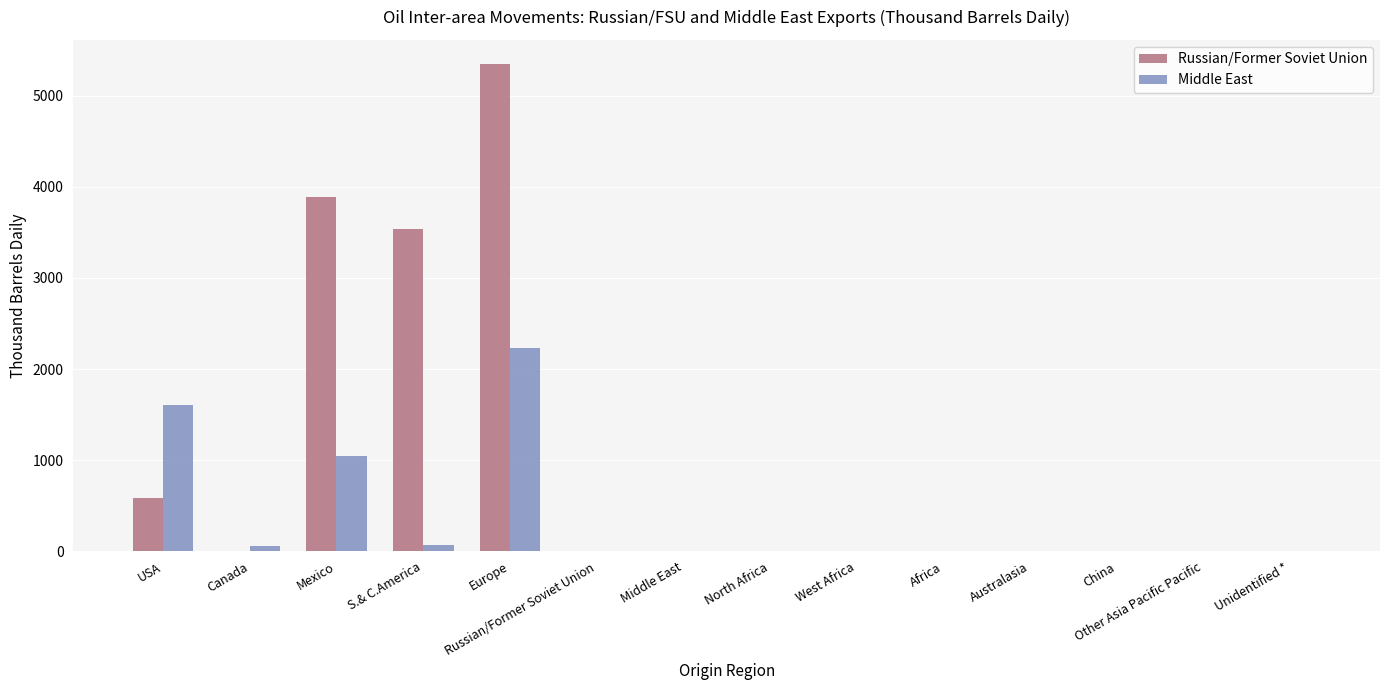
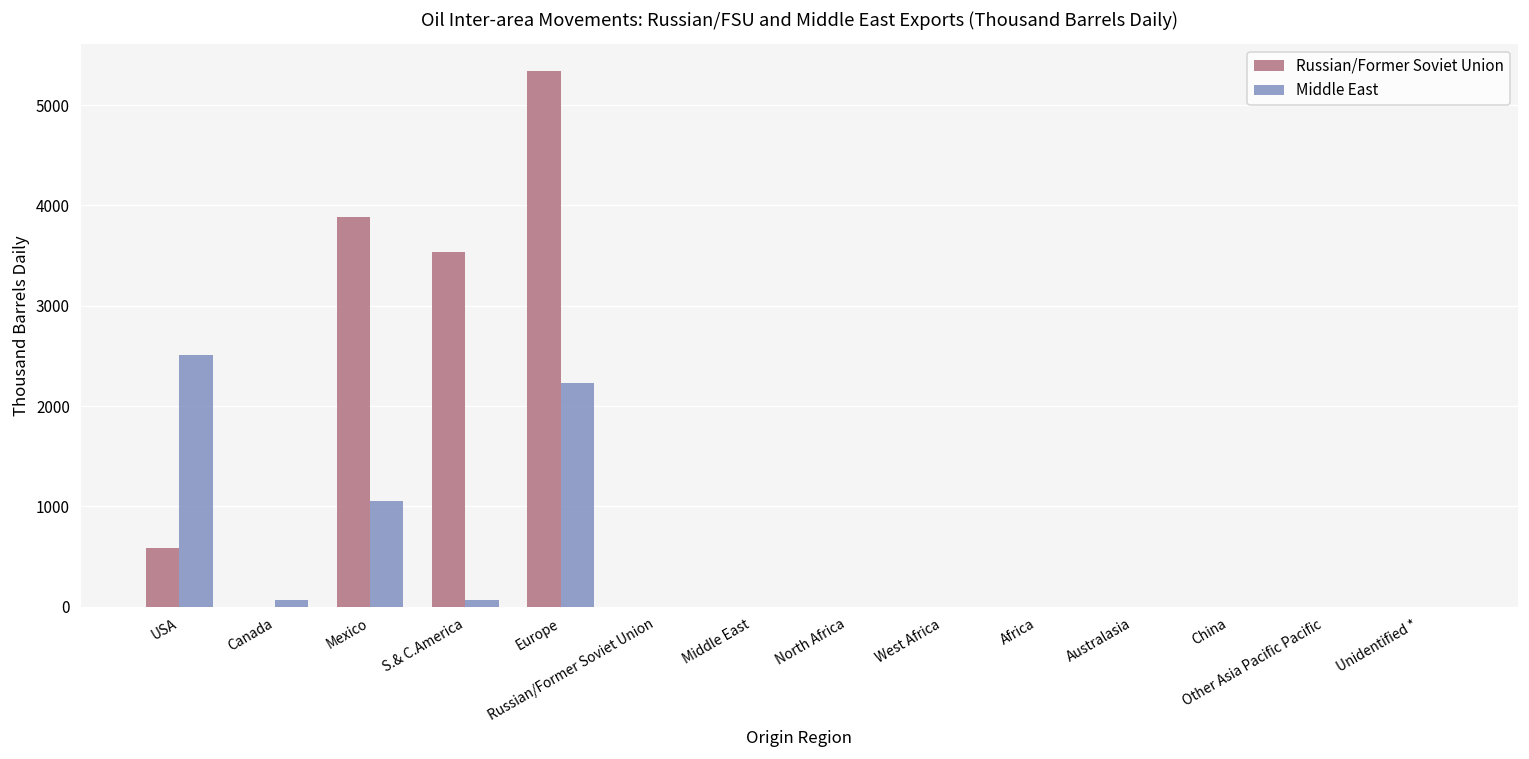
Middle East, USA: 1600 -> 2500
